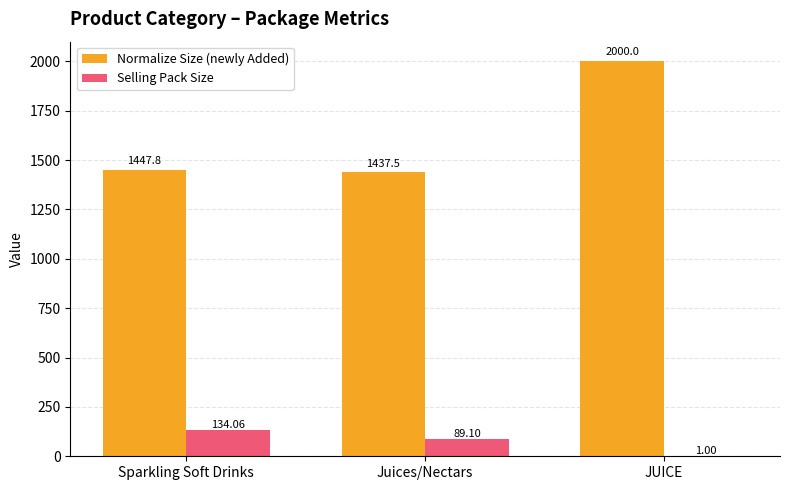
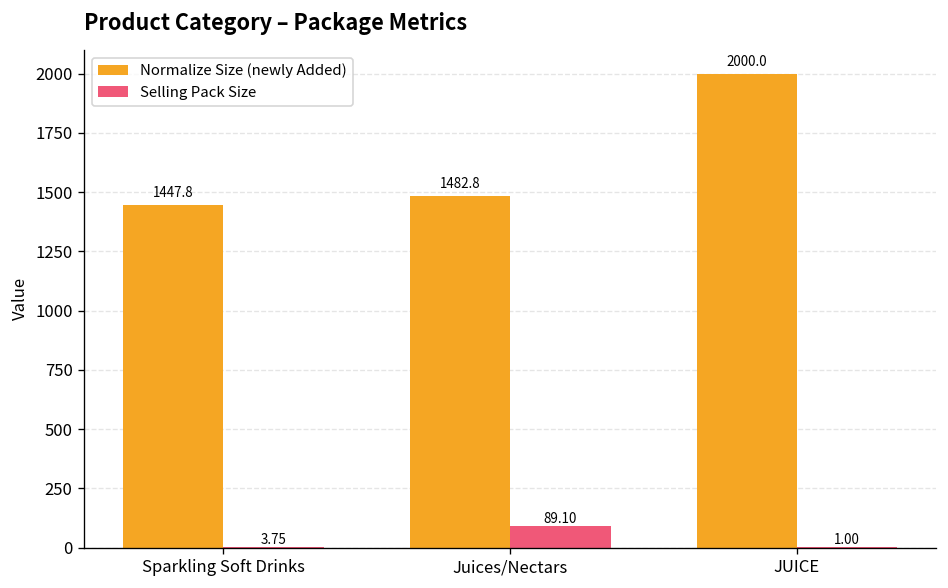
Selling Pack Size, Sparkling Soft Drinks: 134.06 -> 3.75
Normalize Size (newly Added), Juices/Nectars: 1437.5 -> 1482.8
